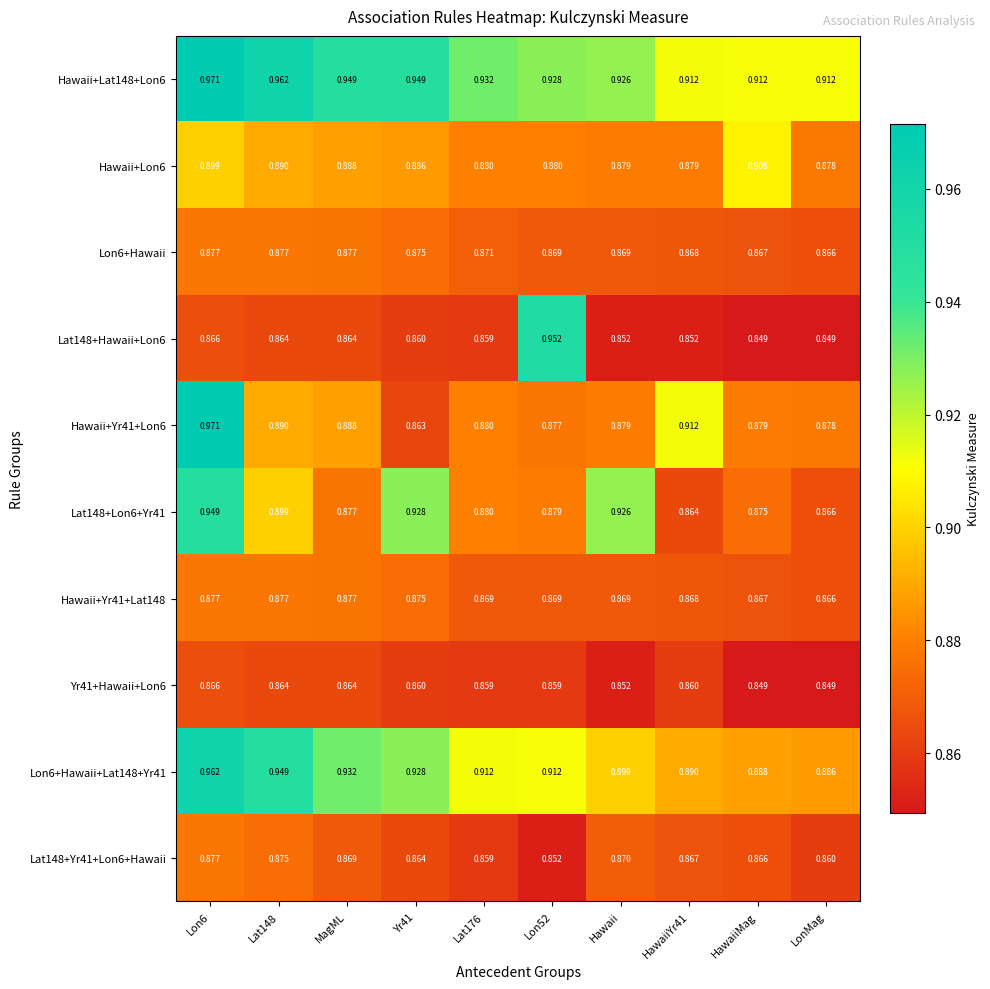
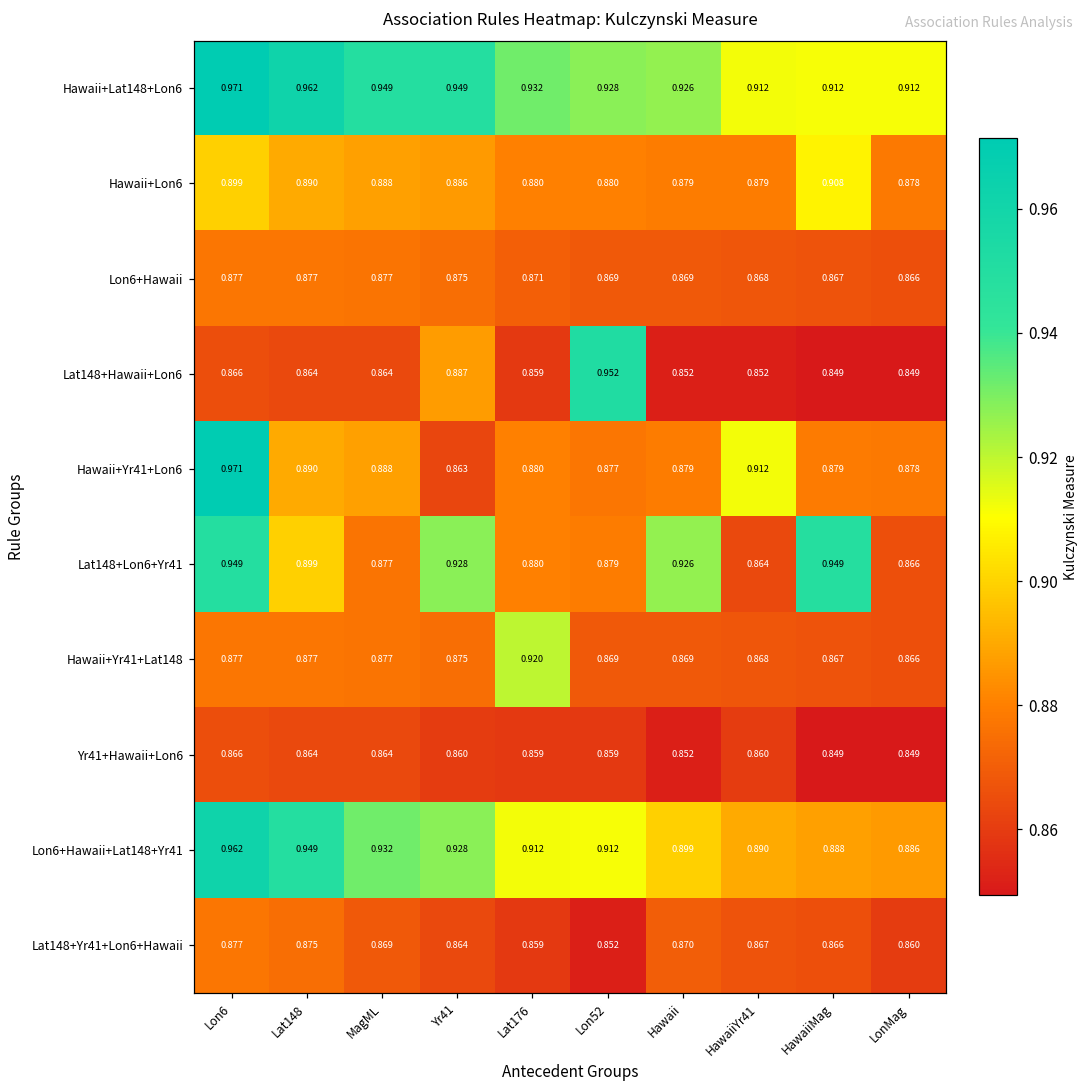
Lat148+Hawaii+Lon6, Yr41: 0.860 -> 0.887
Lat148+Lon6+Yr41, HawaiiMag: 0.875 -> 0.949
Hawaii+Yr41+Lat148, Lat176: 0.869 -> 0.920
